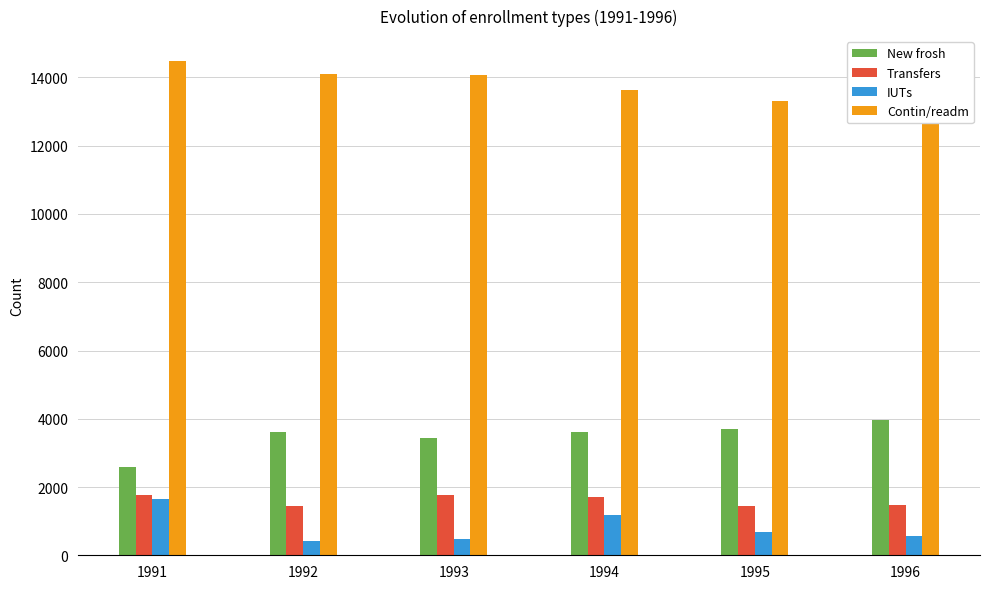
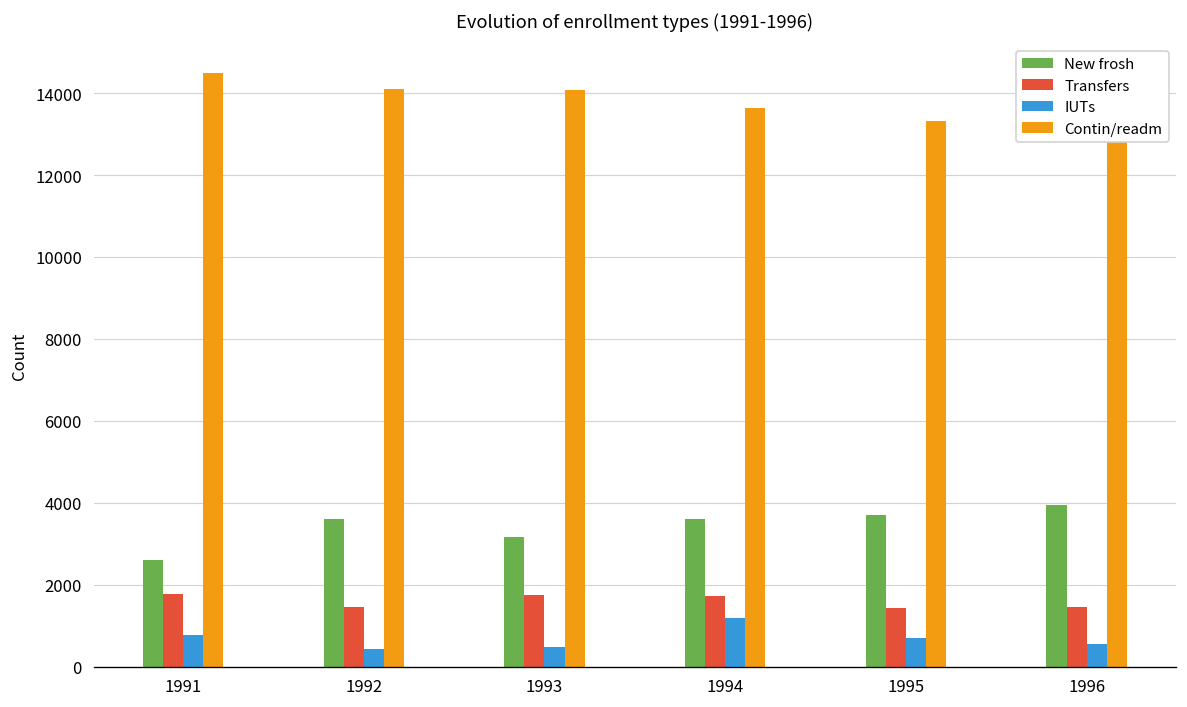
IUTs, 1991: 1700 -> 800
New frosh, 1993: 3400 -> 3200
